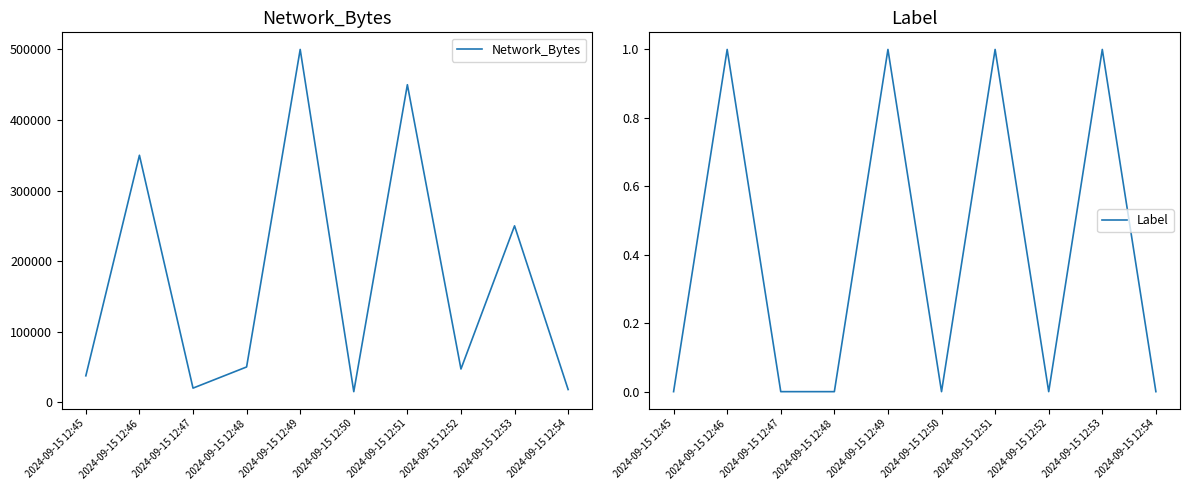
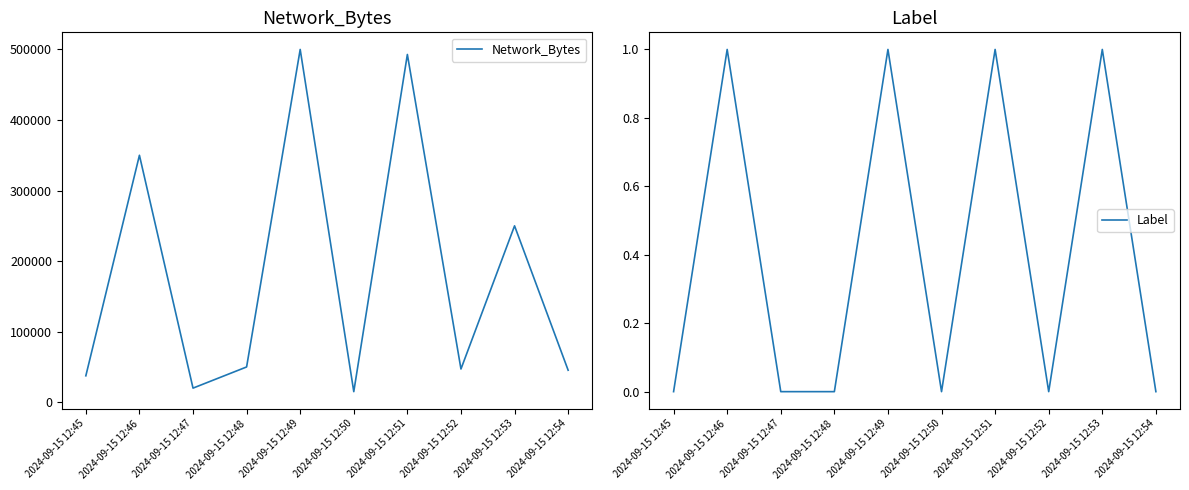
Network_Bytes, 2024-09-15 12:51: 450000 -> 490000
Network_Bytes, 2024-09-15 12:54: 20000 -> 50000
